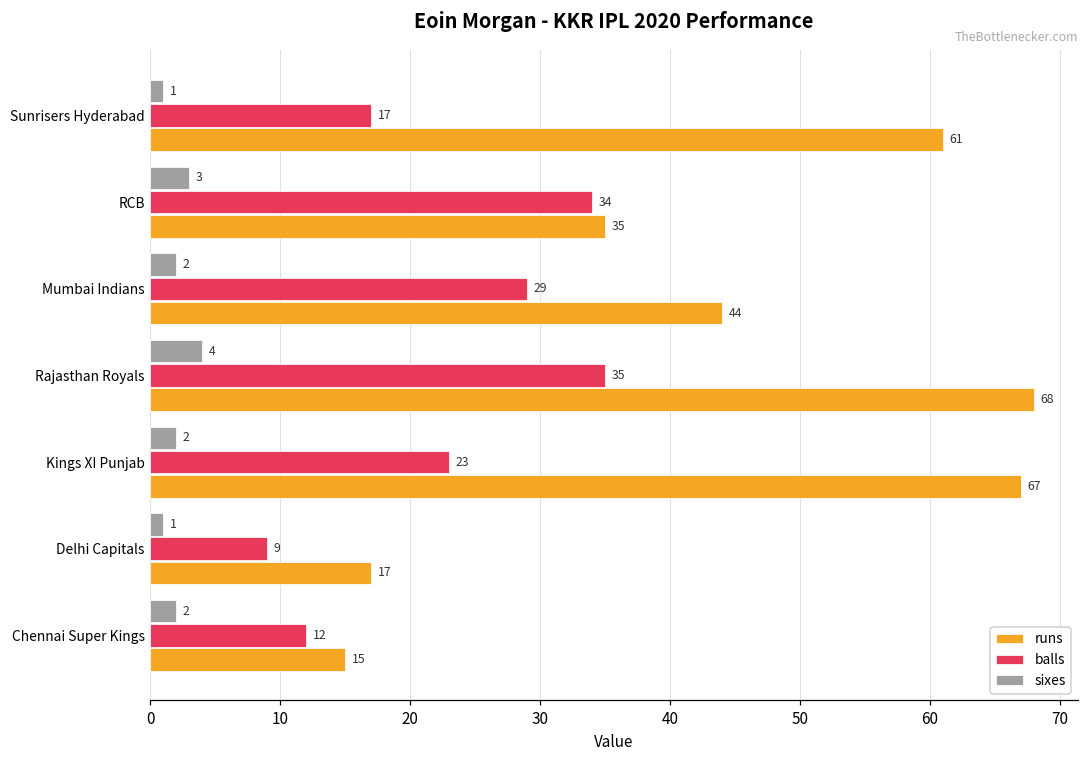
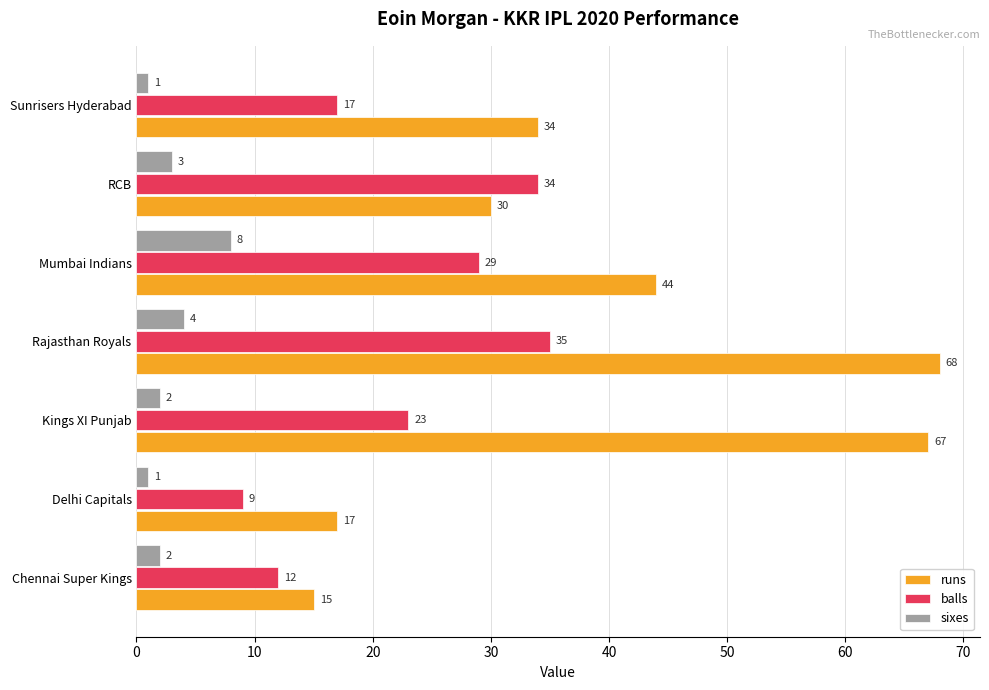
runs, Sunrisers Hyderabad: 61 -> 34
runs, RCB: 35 -> 30
sixes, Mumbai Indians: 2 -> 8
